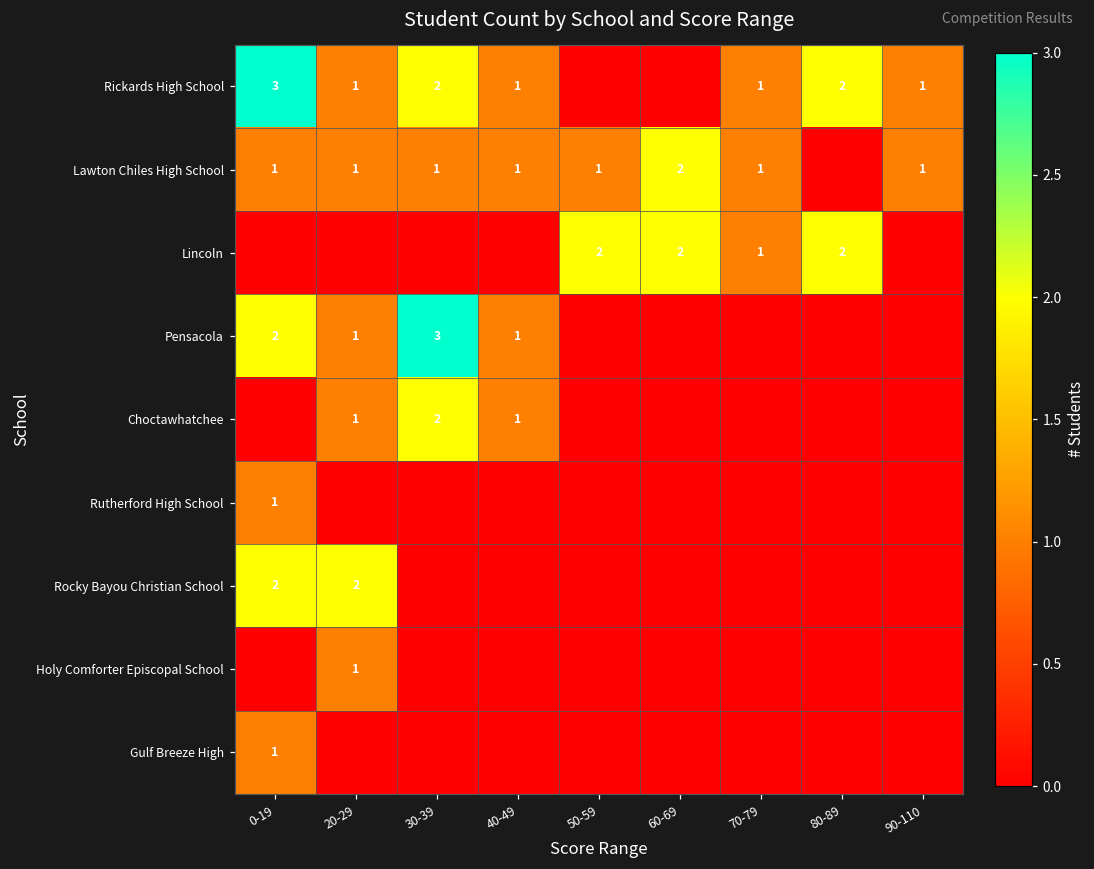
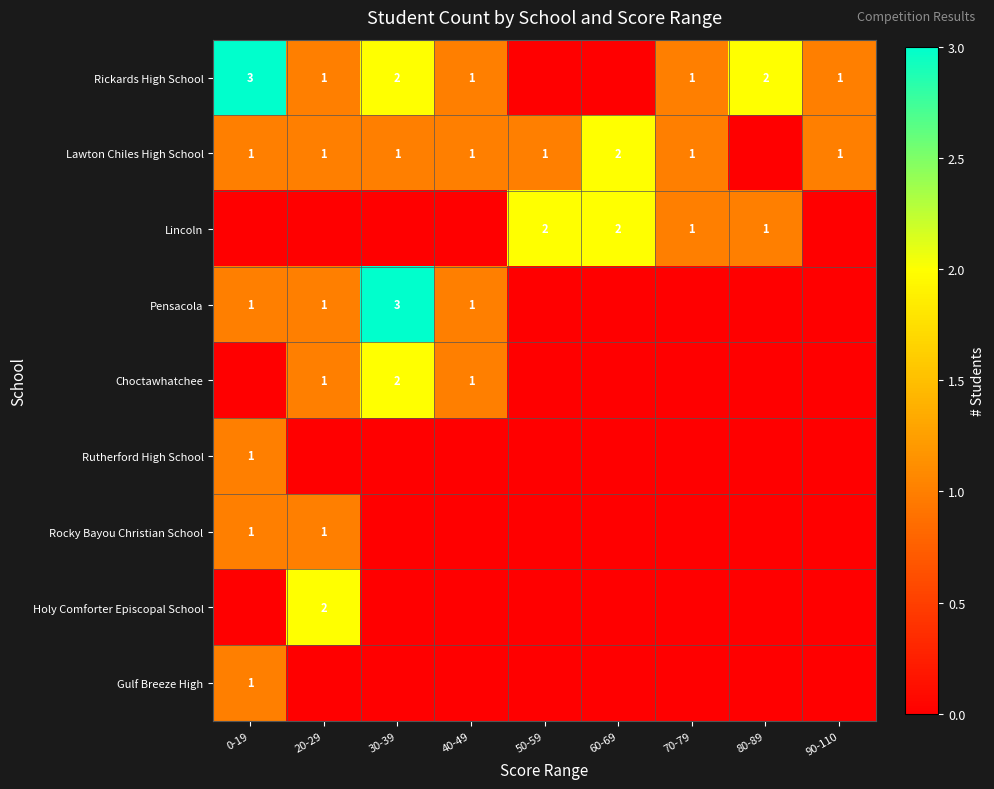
Lincoln, 80-89: 2 -> 1
Pensacola, 0-19: 2 -> 1
Rocky Bayou Christian School, 0-19: 2 -> 1
Rocky Bayou Christian School, 20-29: 2 -> 1
Holy Comforter Episcopal School, 20-29: 1 -> 2
